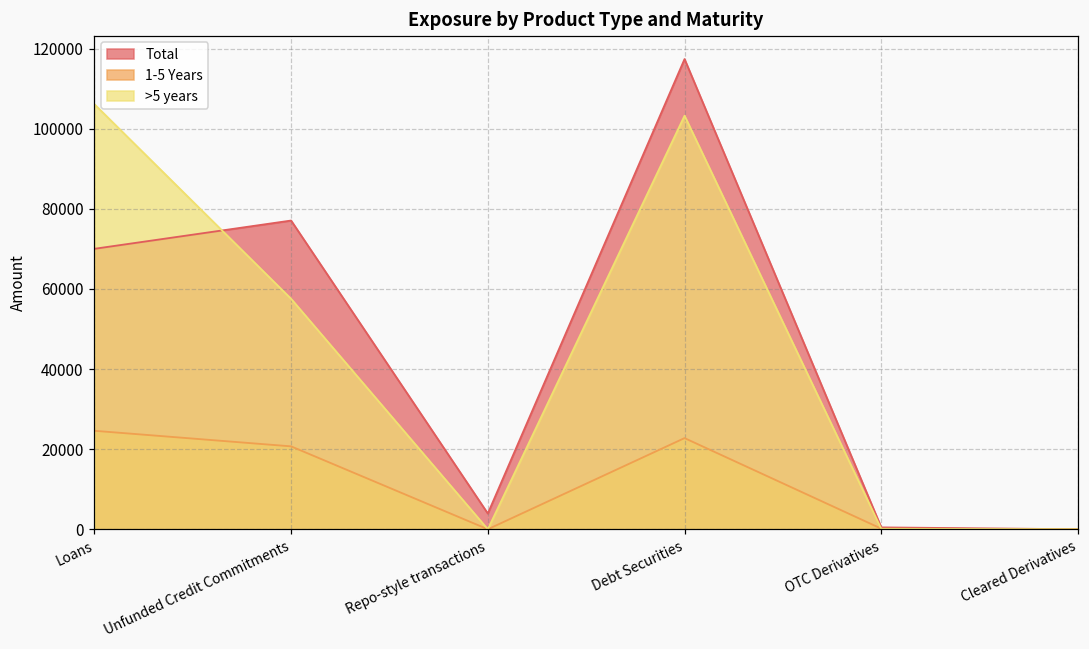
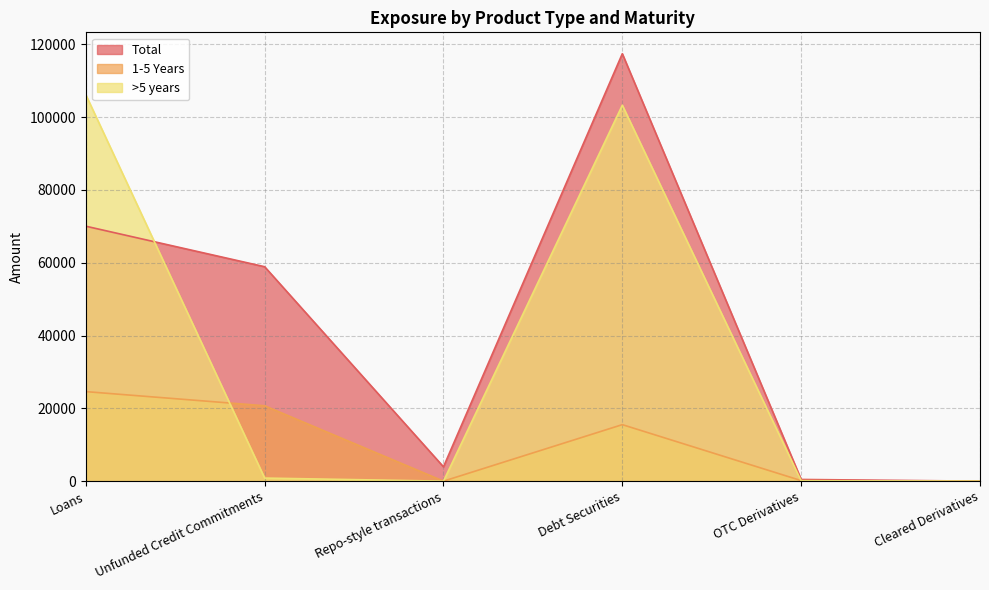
Total, Unfunded Credit Commitments: 77000 -> 59000
>5 years, Unfunded Credit Commitments: 58000 -> 1000
1-5 Years, Debt Securities: 23000 -> 16000
